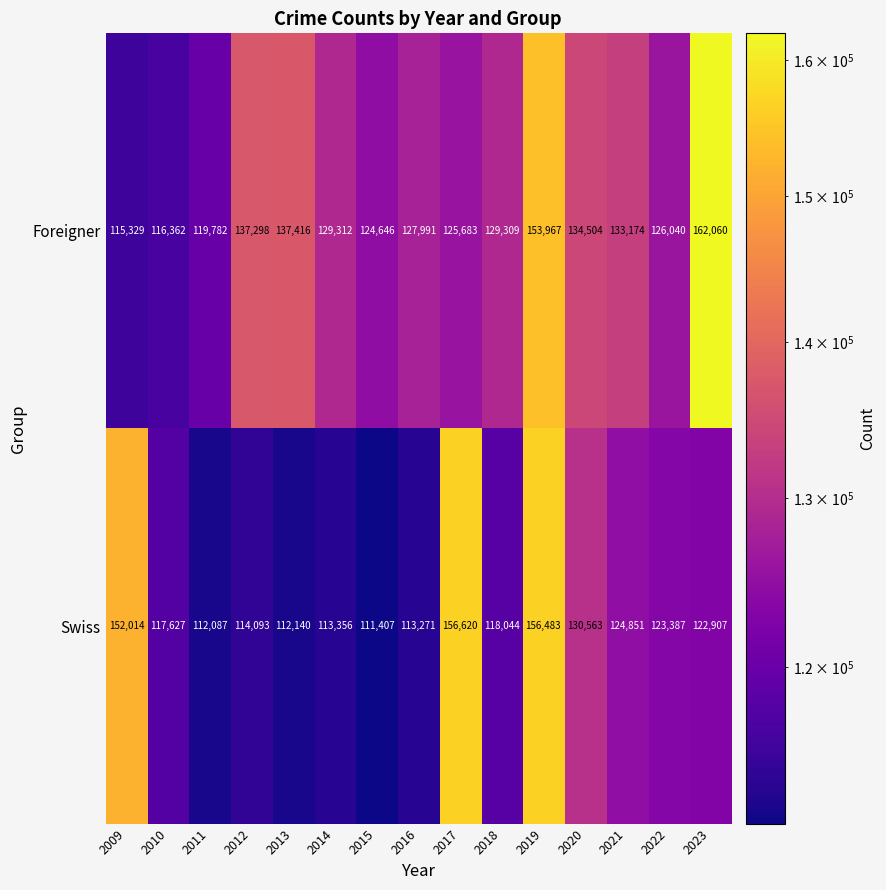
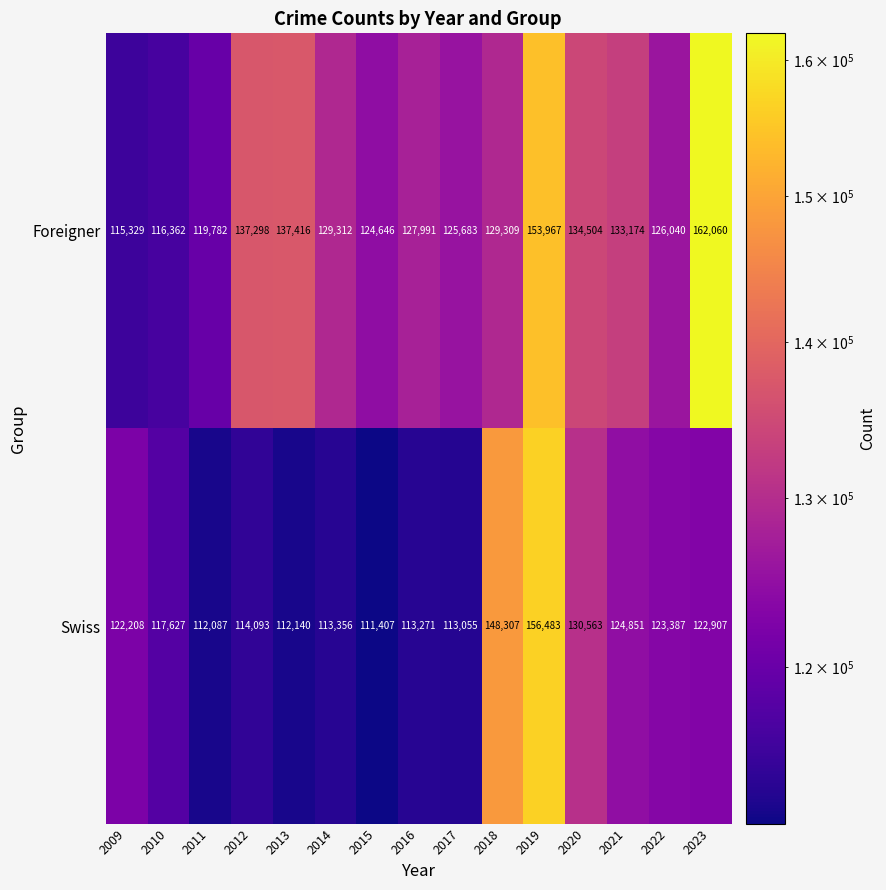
Swiss, 2009: 152,014 -> 122,208
Swiss, 2017: 156,620 -> 113,055
Swiss, 2018: 118,044 -> 148,307
